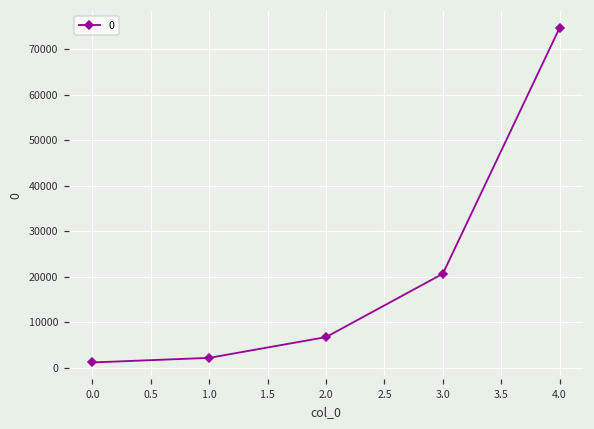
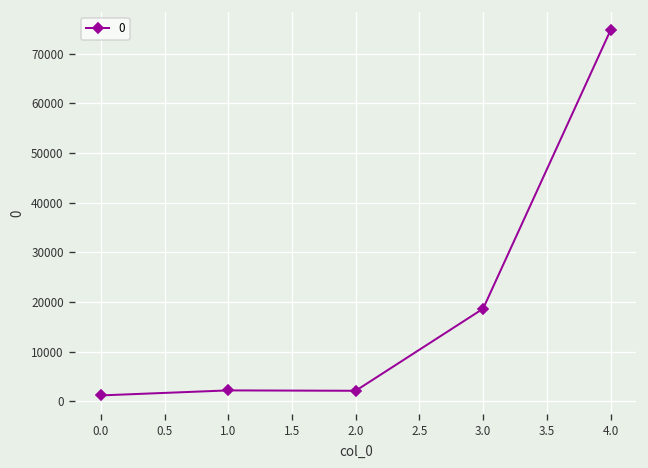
2.0: 7000 -> 2000
3.0: 21000 -> 19000
